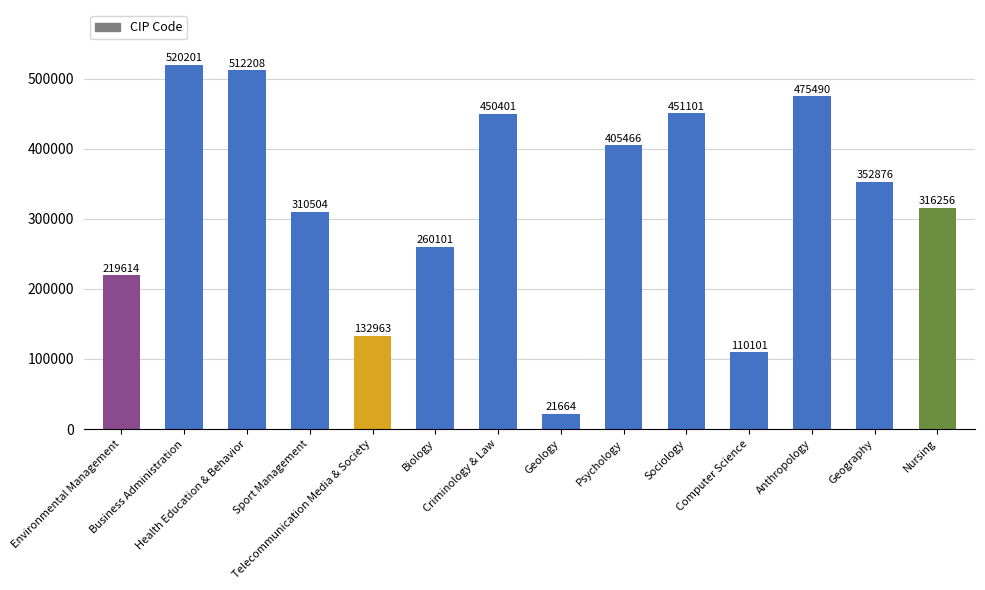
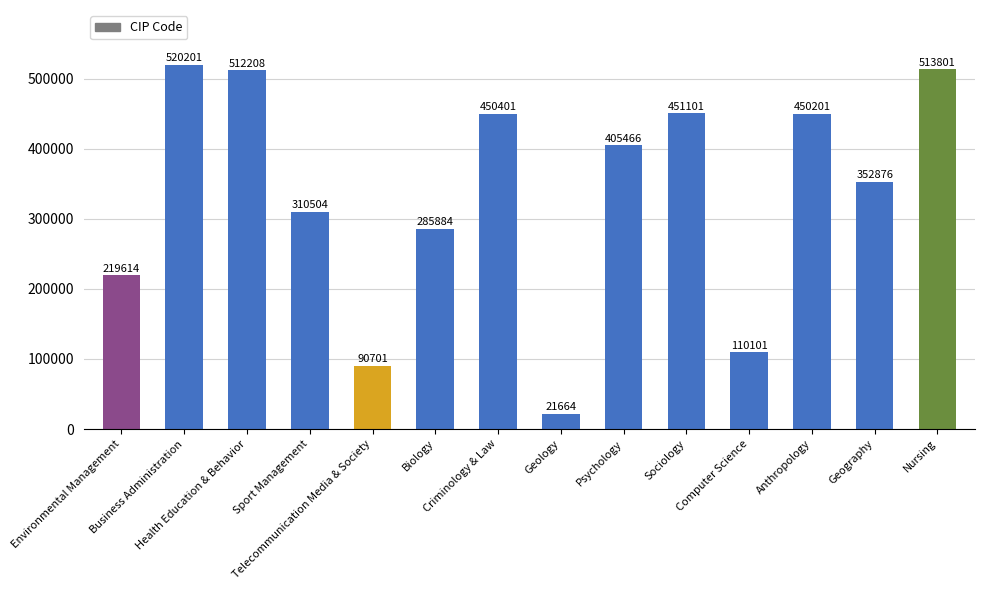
Telecommunication Media & Society: 132963 -> 90701
Biology: 260101 -> 285884
Anthropology: 475490 -> 450201
Nursing: 316256 -> 513801
